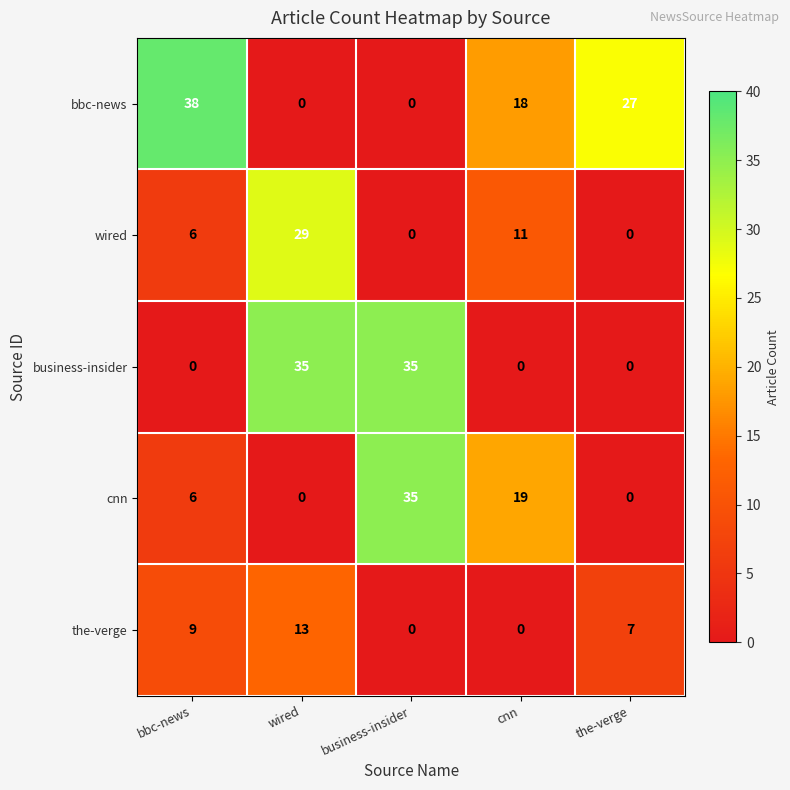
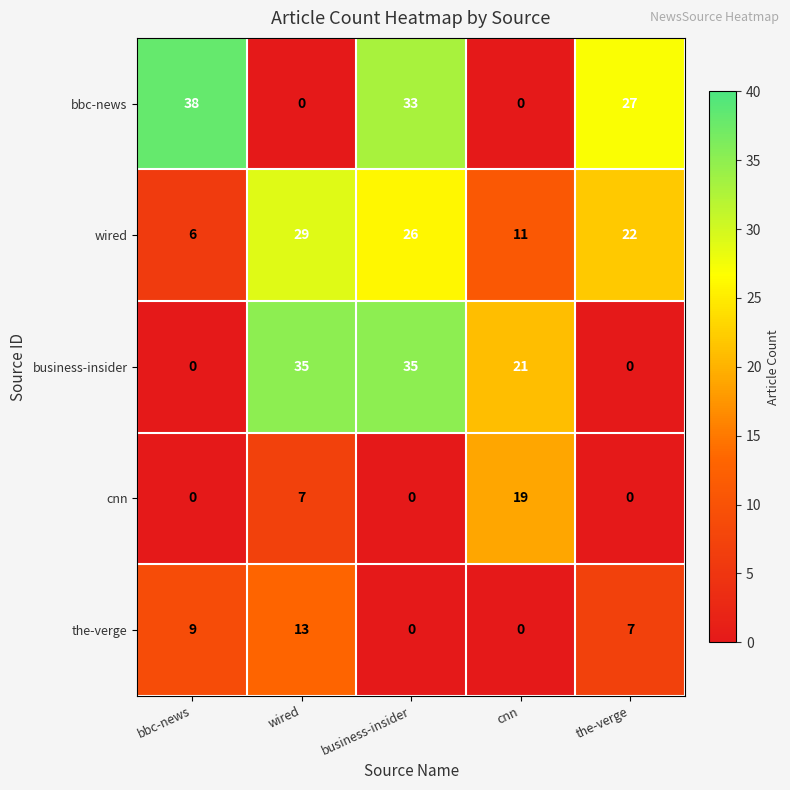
bbc-news, business-insider: 0 -> 33
bbc-news, cnn: 18 -> 0
wired, business-insider: 0 -> 26
wired, the-verge: 0 -> 22
business-insider, cnn: 0 -> 21
cnn, bbc-news: 6 -> 0
cnn, wired: 0 -> 7
cnn, business-insider: 35 -> 0
